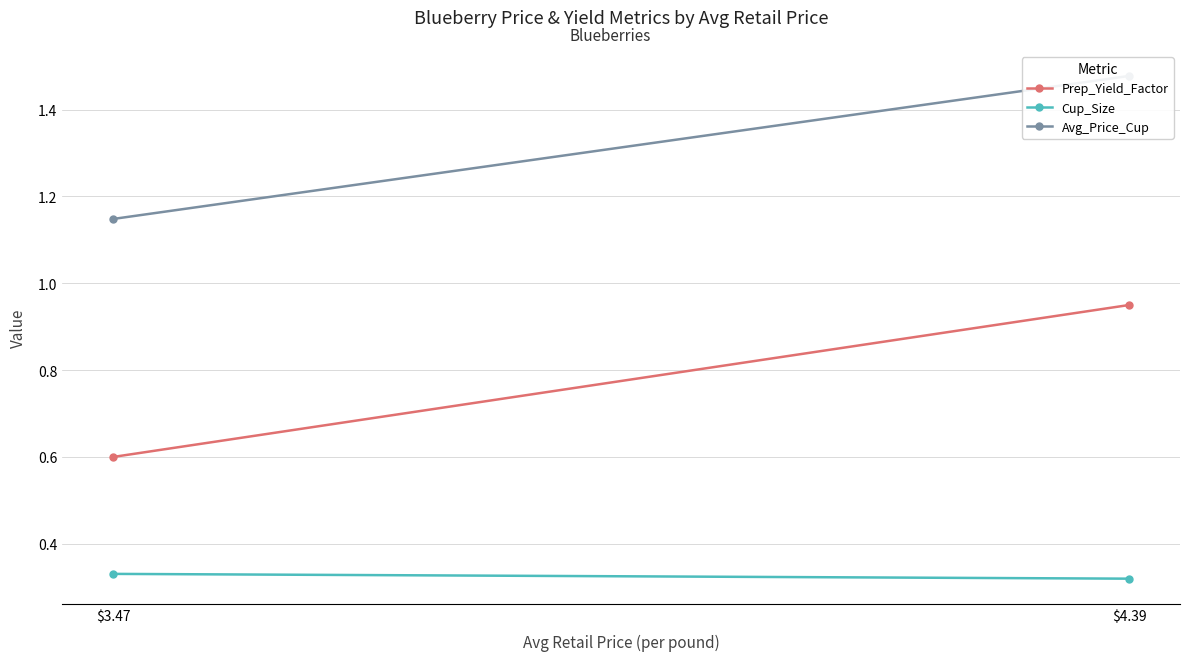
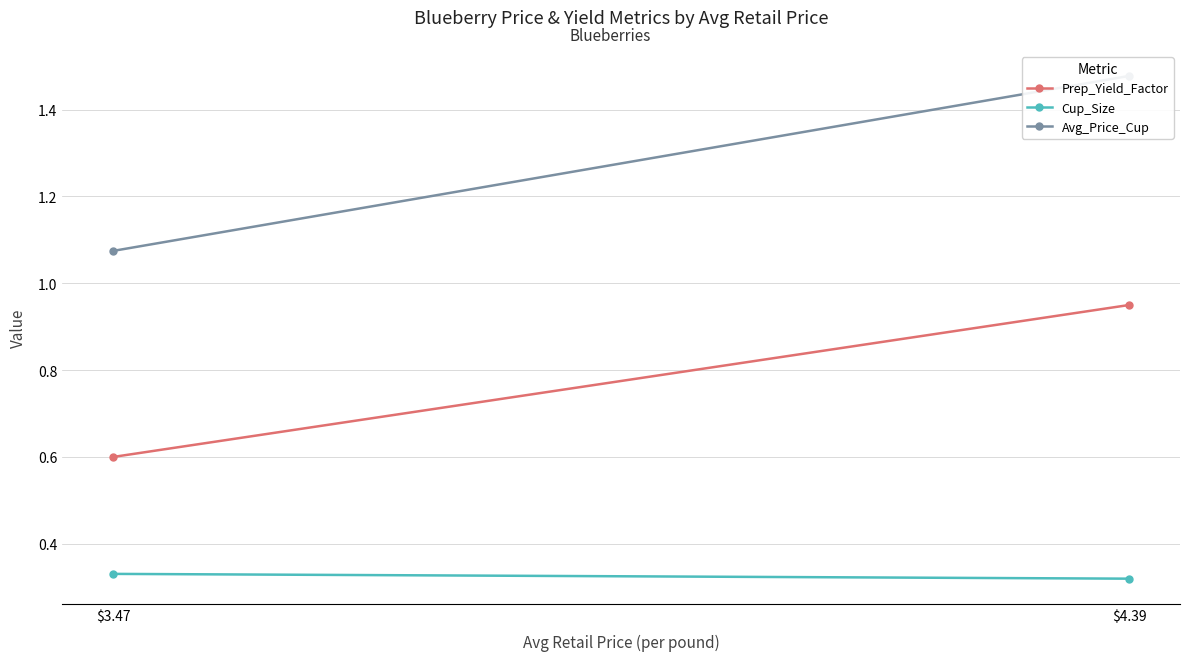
Avg_Price_Cup, $3.47: 1.15 -> 1.07
